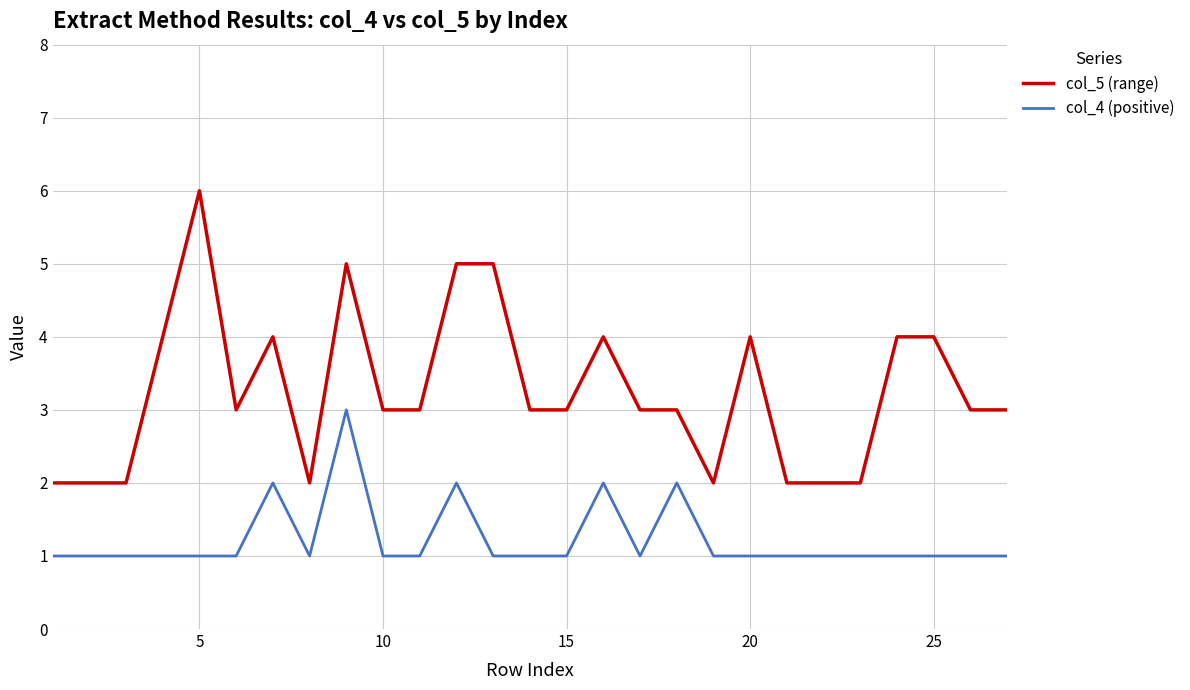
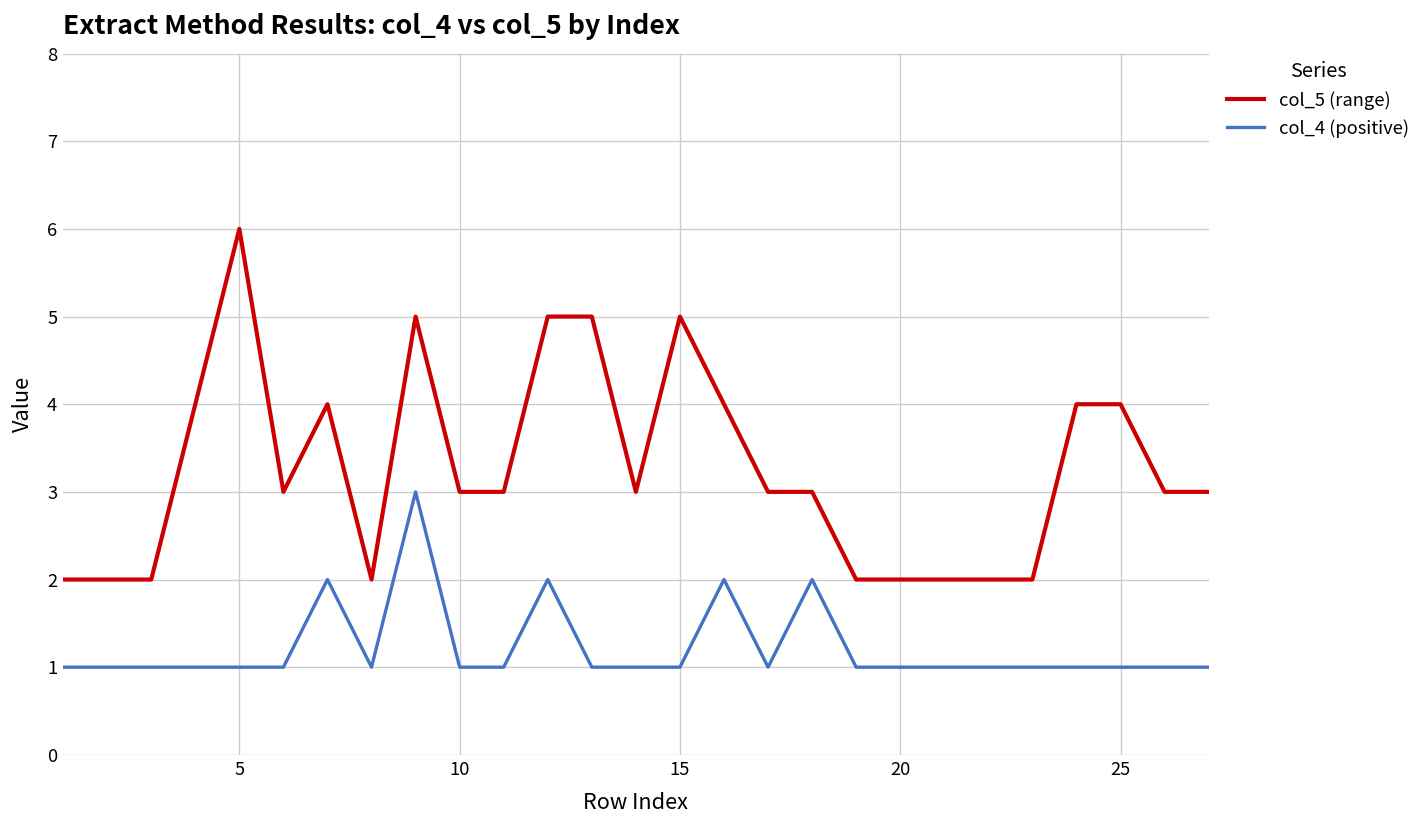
col_5 (range), 15: 3 -> 5
col_5 (range), 20: 4 -> 2
